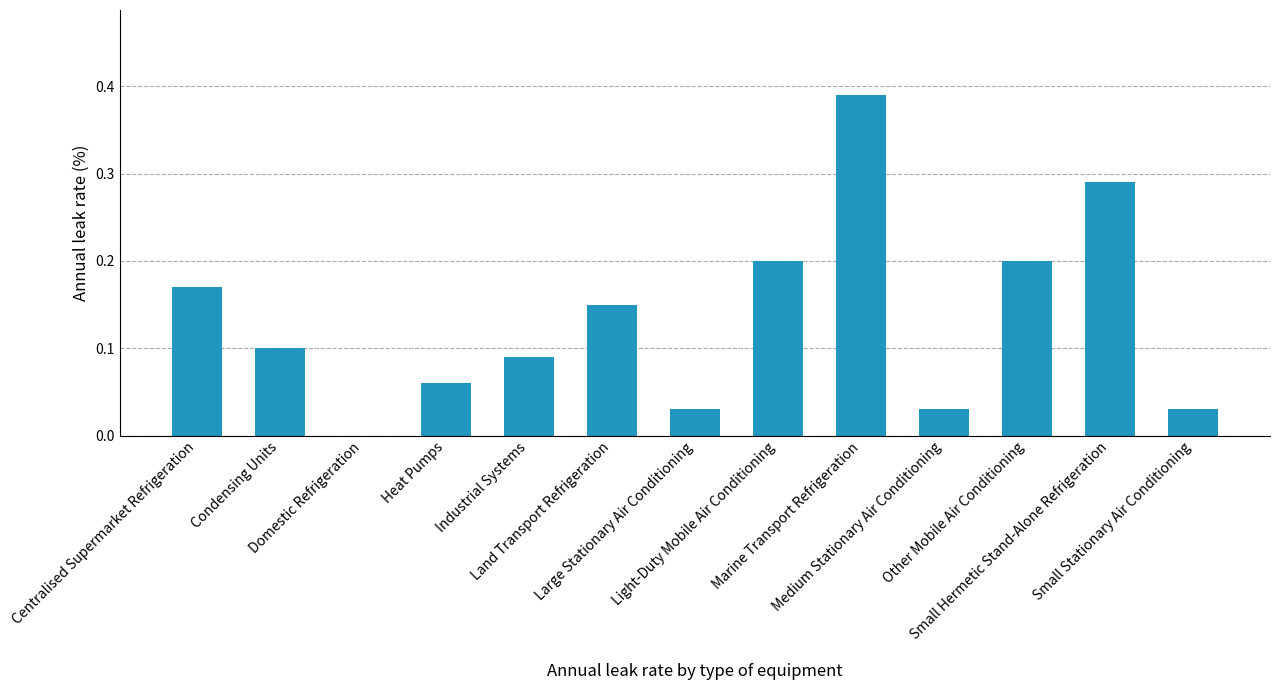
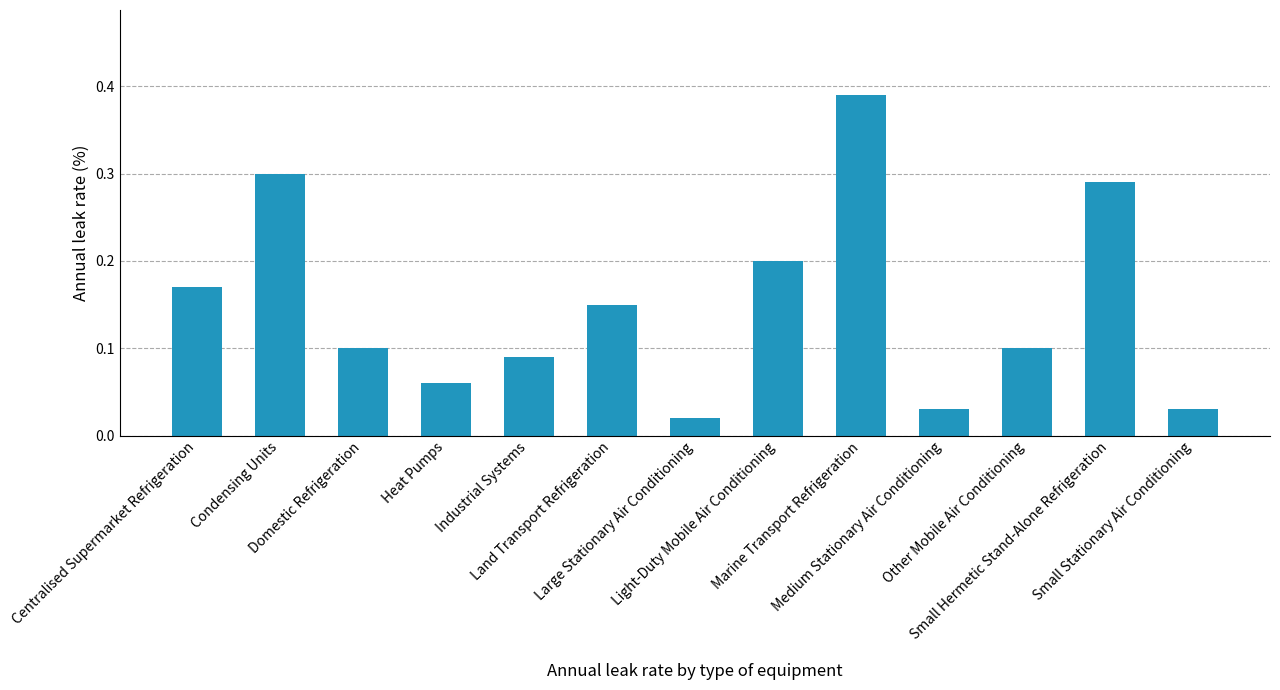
Condensing Units: 0.1 -> 0.3
Domestic Refrigeration: 0.0 -> 0.1
Large Stationary Air Conditioning: 0.03 -> 0.02
Other Mobile Air Conditioning: 0.2 -> 0.1
